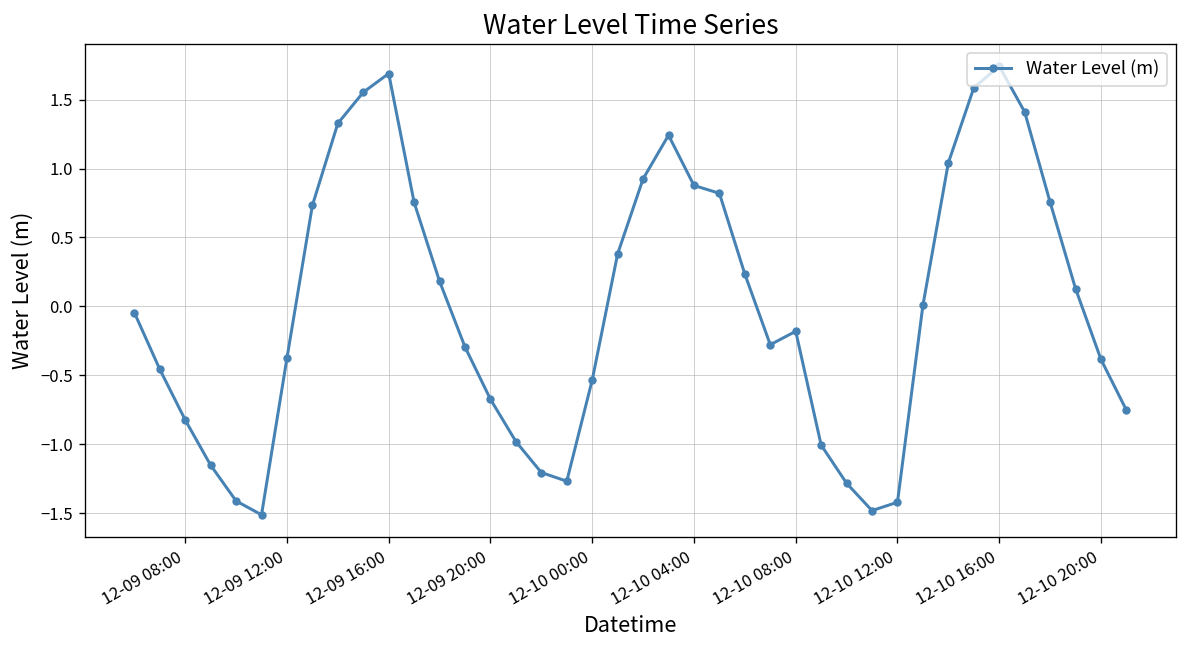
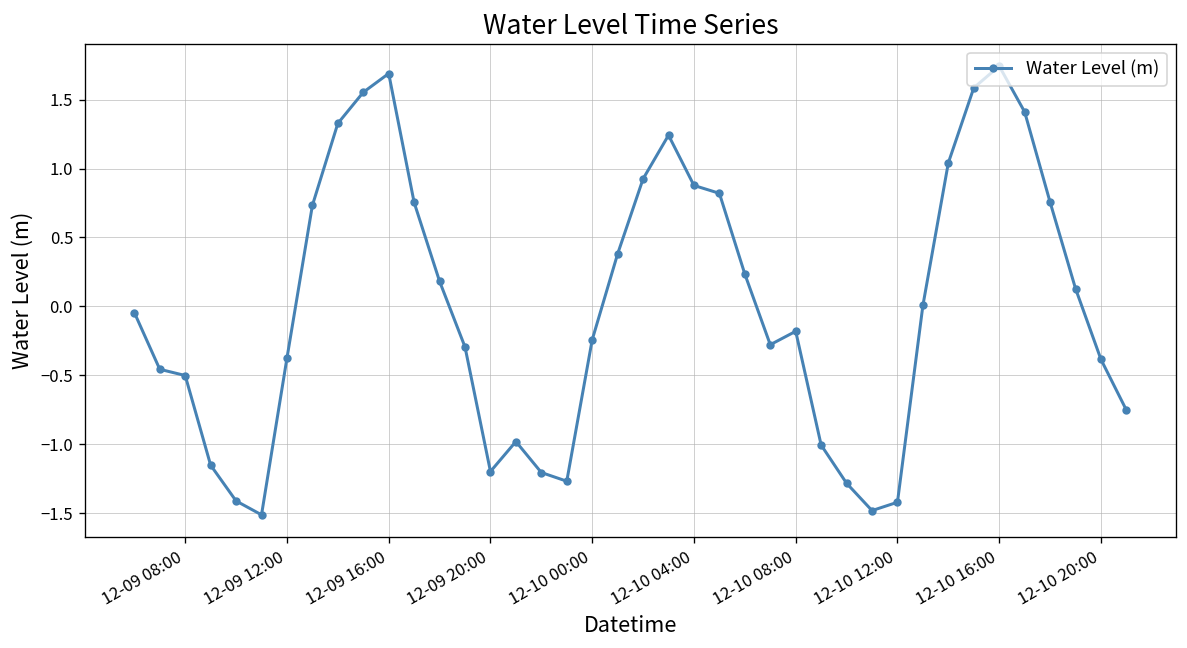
12-09 08:00: -0.82 -> -0.50
12-09 20:00: -0.67 -> -1.20
12-10 00:00: -0.53 -> -0.24
